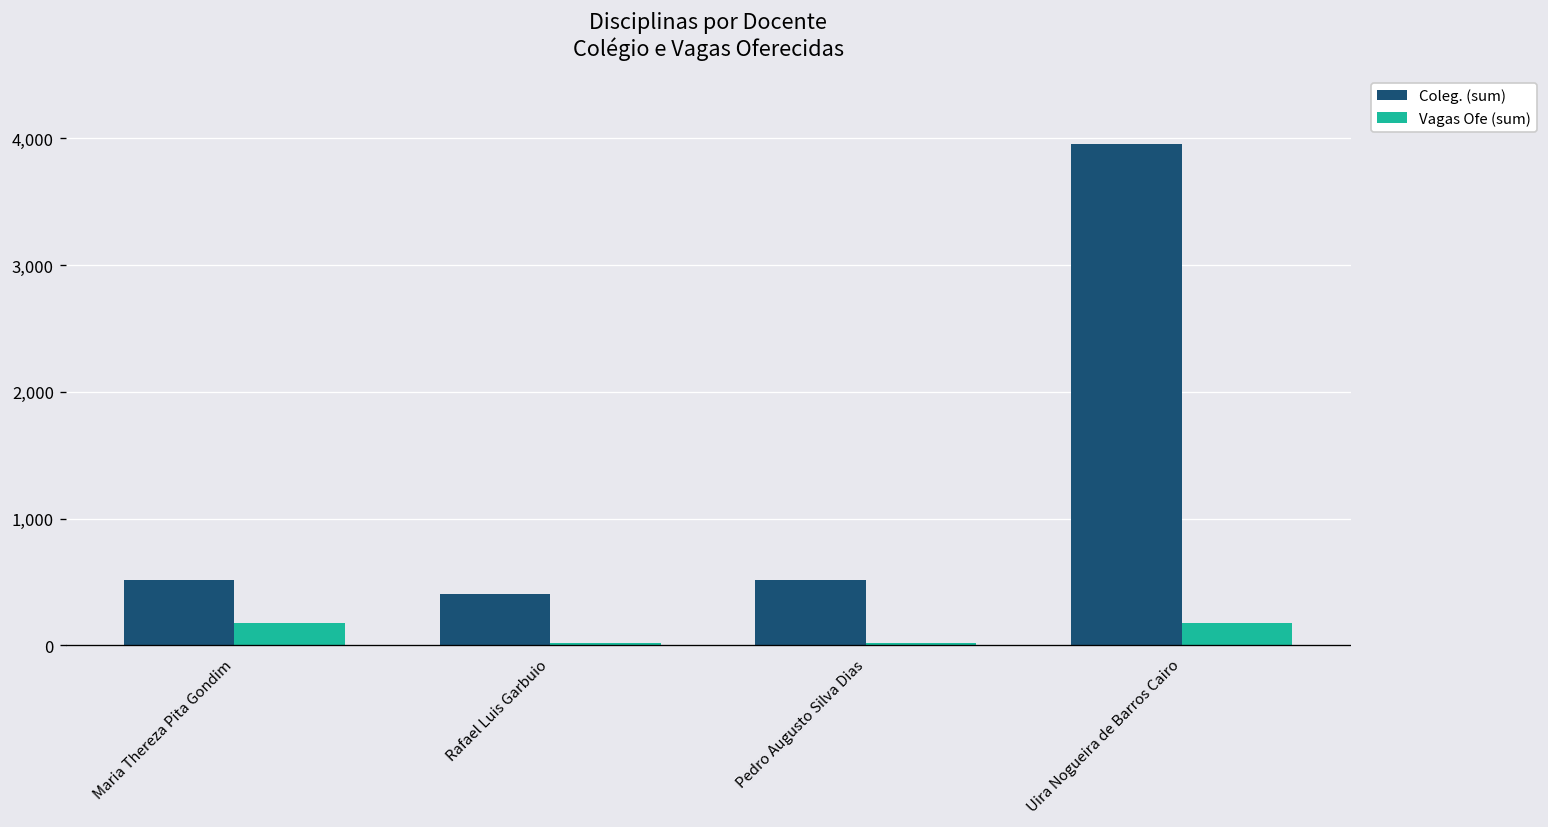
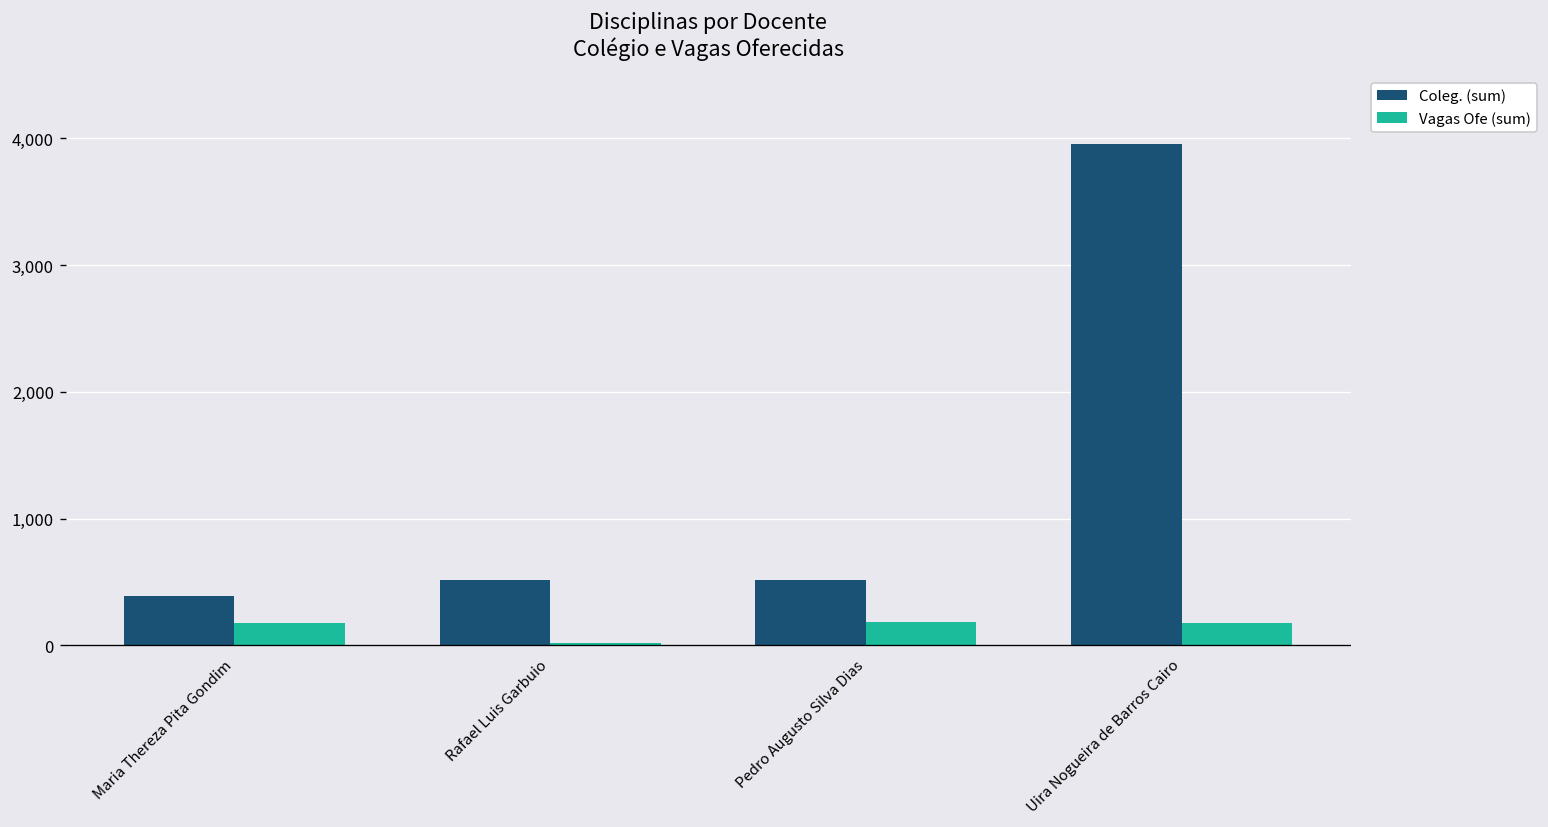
Coleg. (sum), Maria Thereza Pita Gondim: 510 -> 390
Coleg. (sum), Rafael Luis Garbuio: 400 -> 510
Vagas Ofe (sum), Pedro Augusto Silva Dias: 20 -> 190
